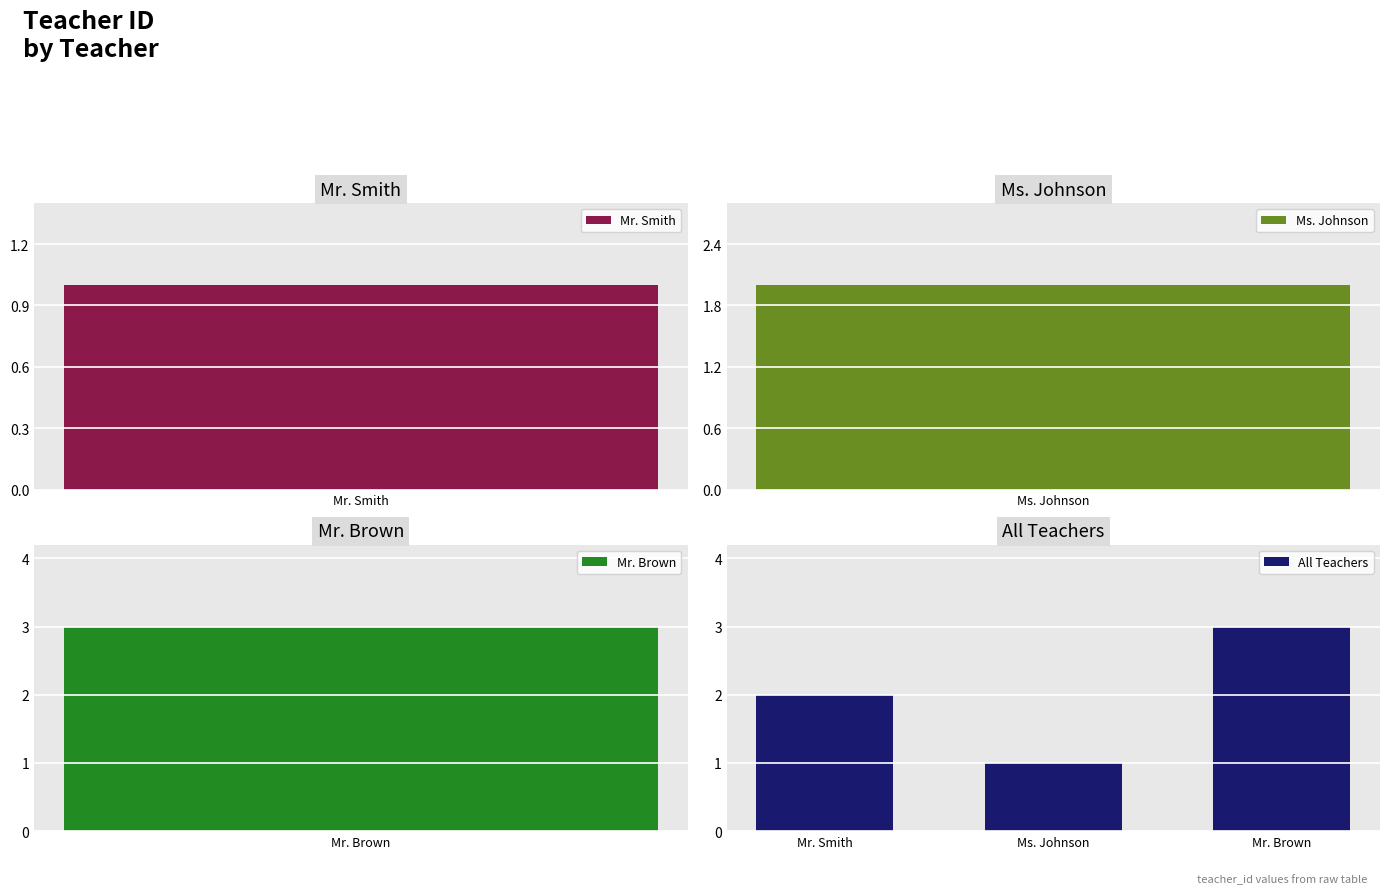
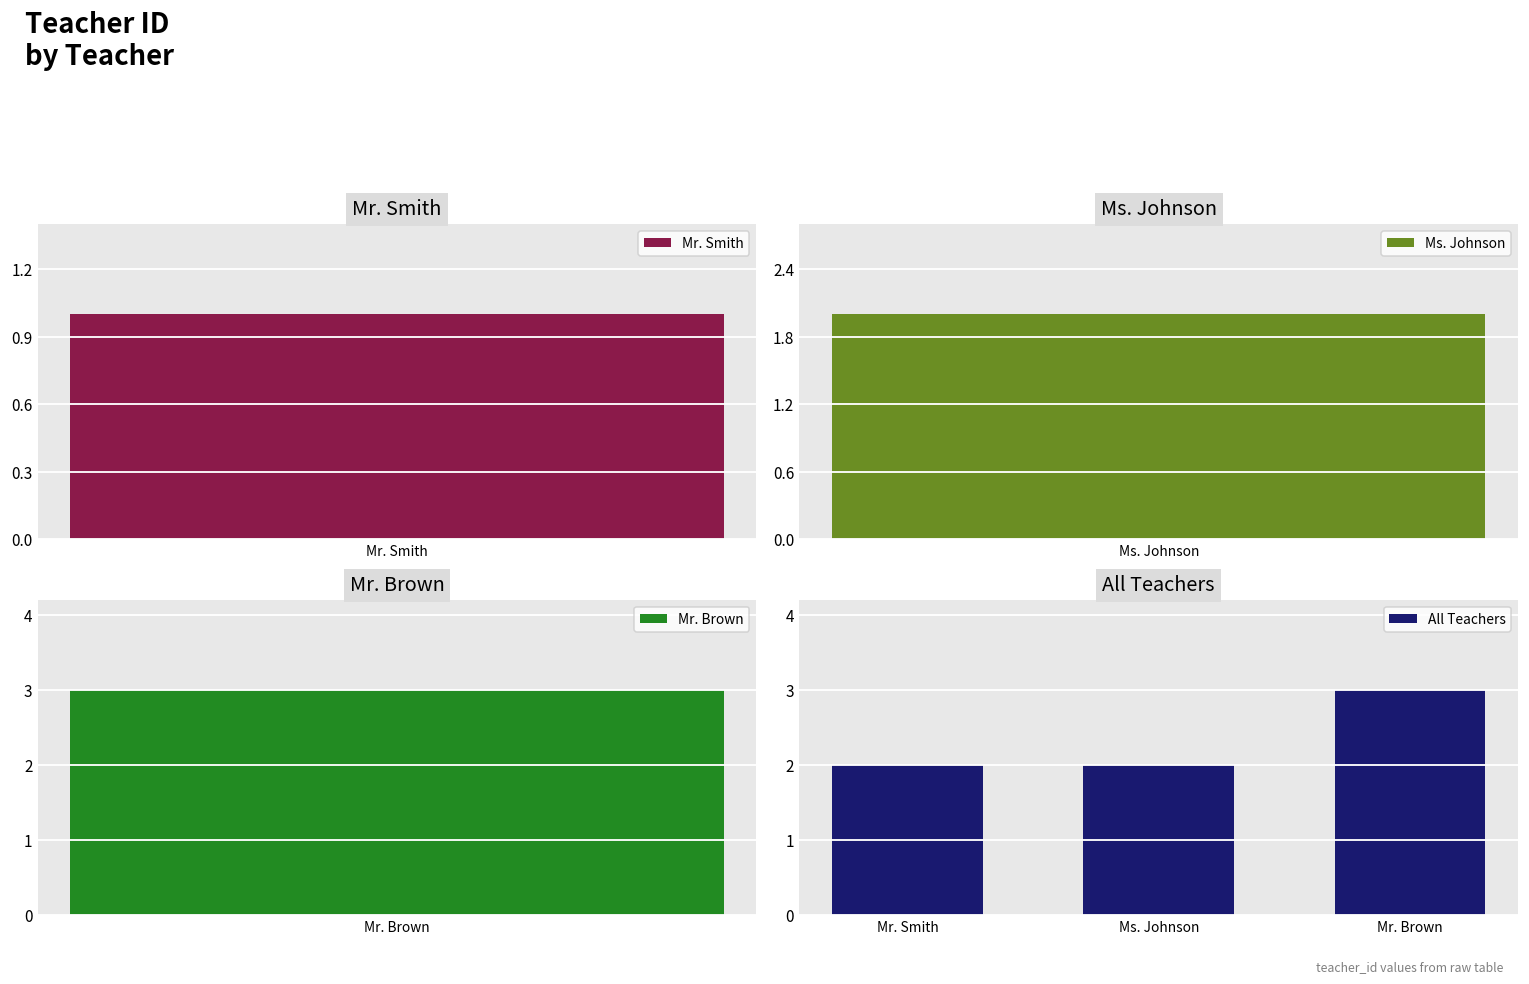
All Teachers, Ms. Johnson: 1 -> 2
